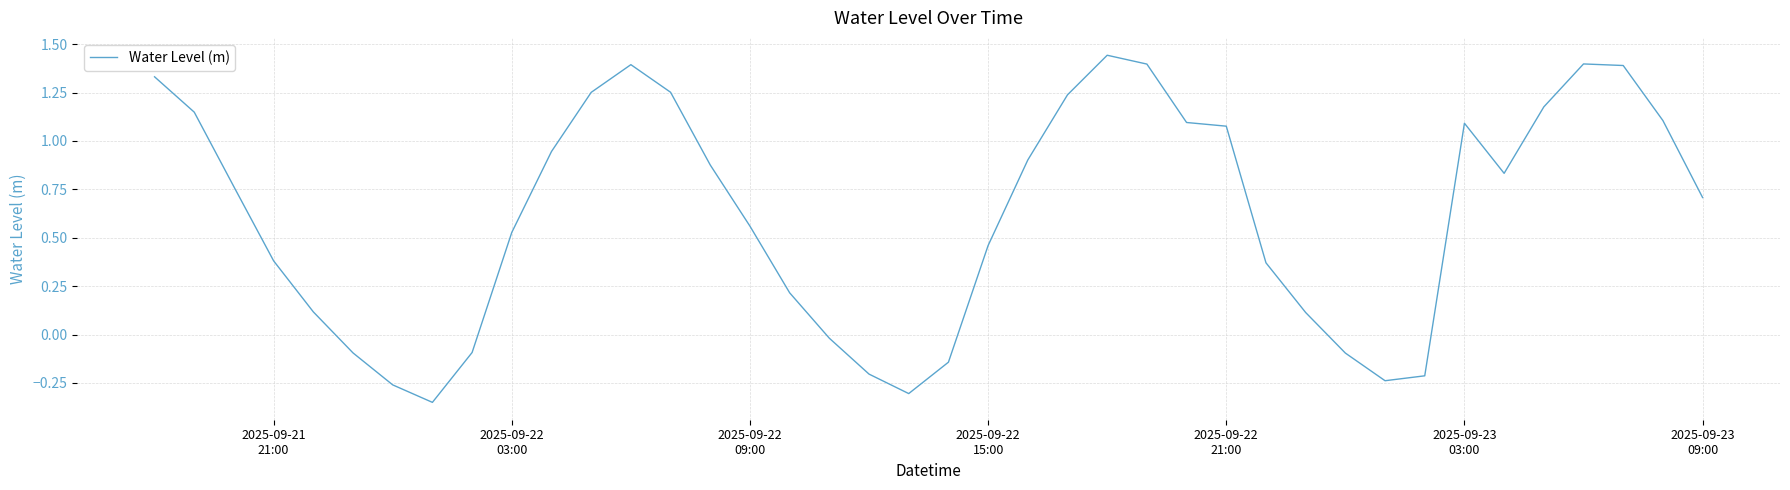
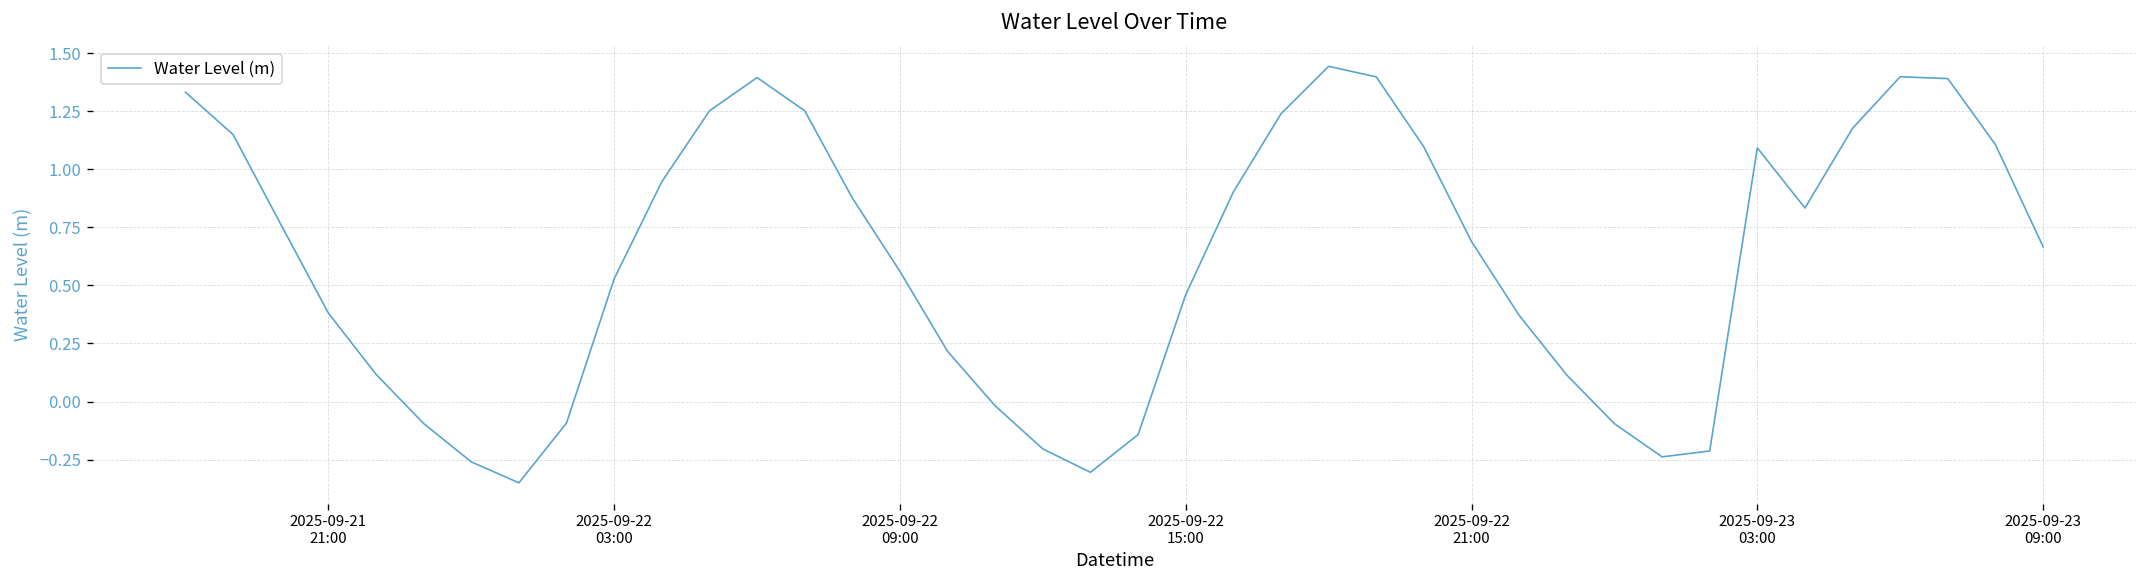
2025-09-22 21:00: 1.08 -> 0.69
2025-09-23 09:00: 0.71 -> 0.67
